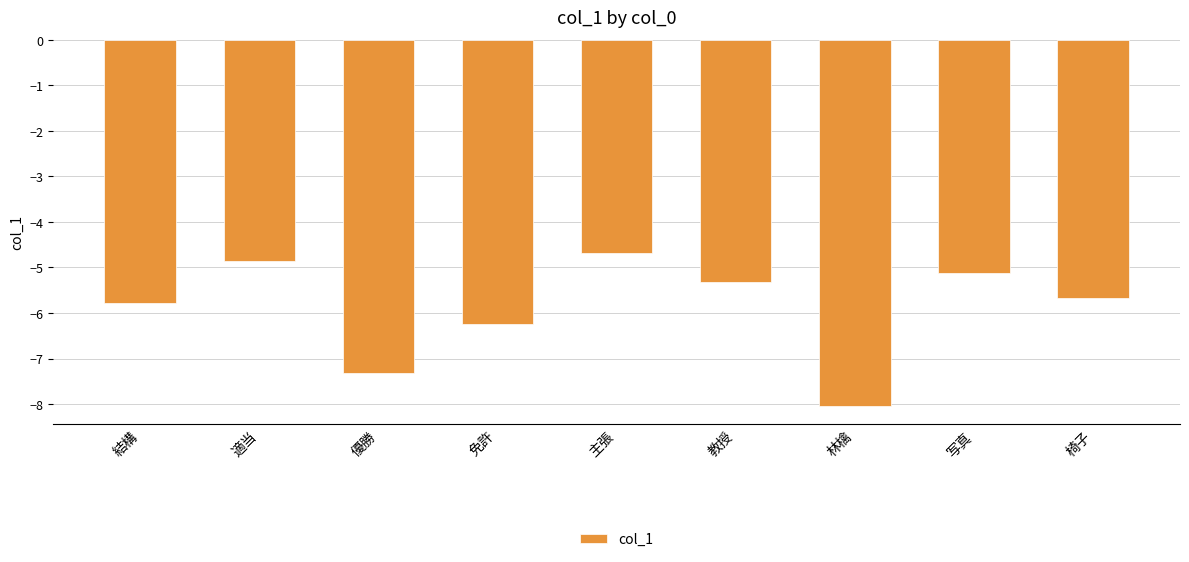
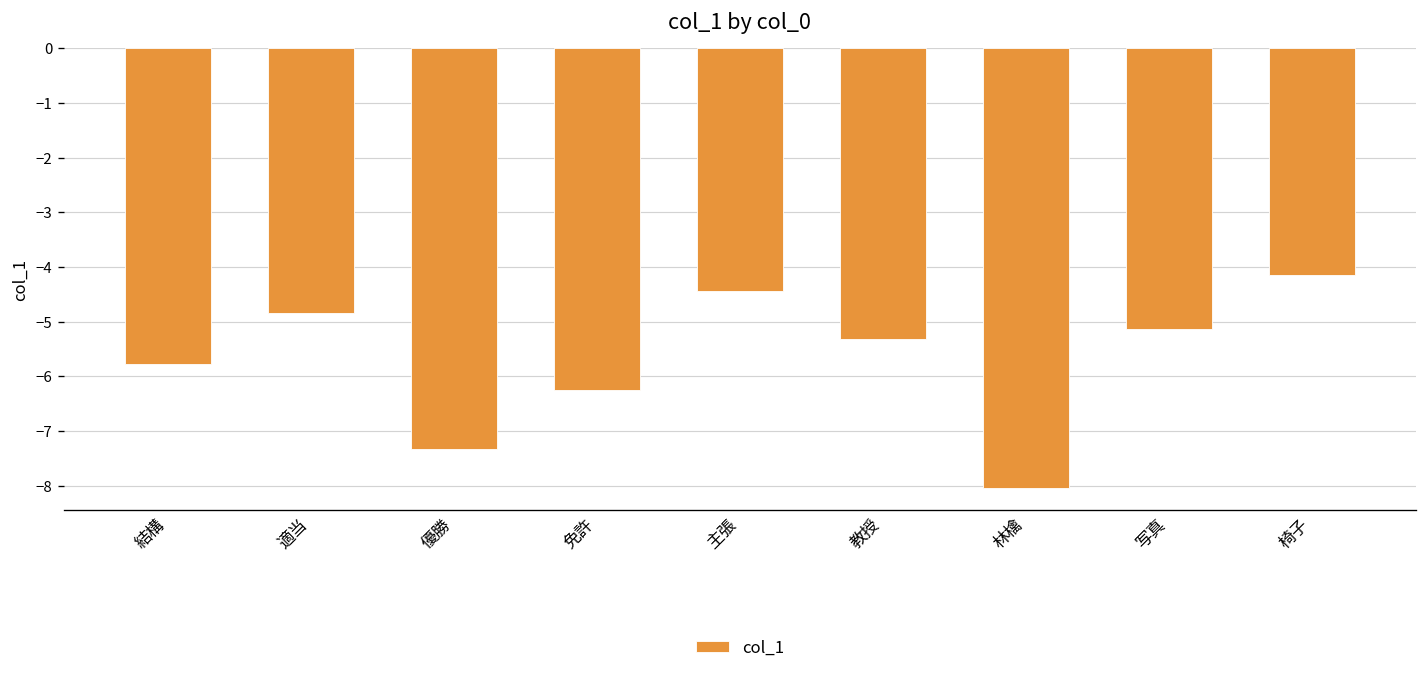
主張: -4.7 -> -4.4
椅子: -5.7 -> -4.1
